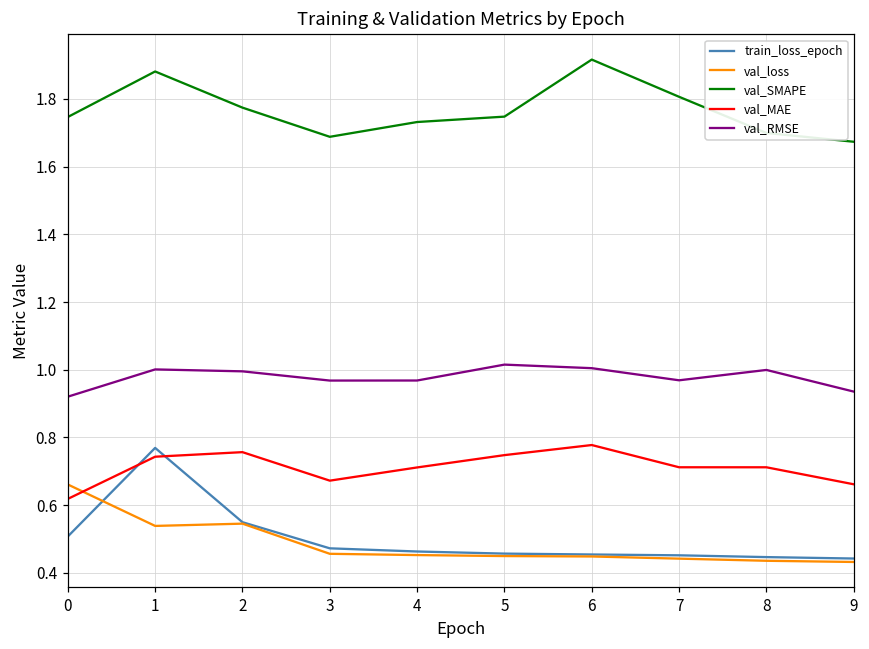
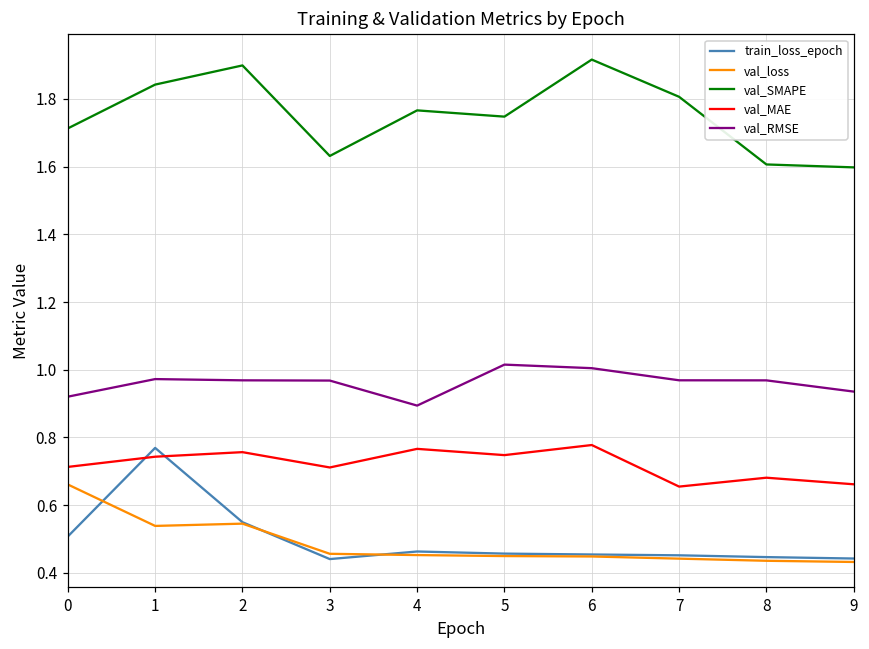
val_SMAPE, 0: 1.75 -> 1.71
val_MAE, 0: 0.62 -> 0.71
val_SMAPE, 1: 1.88 -> 1.84
val_RMSE, 1: 1.00 -> 0.97
val_SMAPE, 2: 1.77 -> 1.90
val_RMSE, 2: 1.00 -> 0.97
train_loss_epoch, 3: 0.47 -> 0.44
val_SMAPE, 3: 1.69 -> 1.63
val_MAE, 3: 0.67 -> 0.71
val_SMAPE, 4: 1.73 -> 1.77
val_MAE, 4: 0.71 -> 0.77
val_RMSE, 4: 0.97 -> 0.89
val_MAE, 7: 0.71 -> 0.65
val_SMAPE, 8: 1.70 -> 1.61
val_MAE, 8: 0.71 -> 0.68
val_RMSE, 8: 1.00 -> 0.97
val_SMAPE, 9: 1.67 -> 1.60
